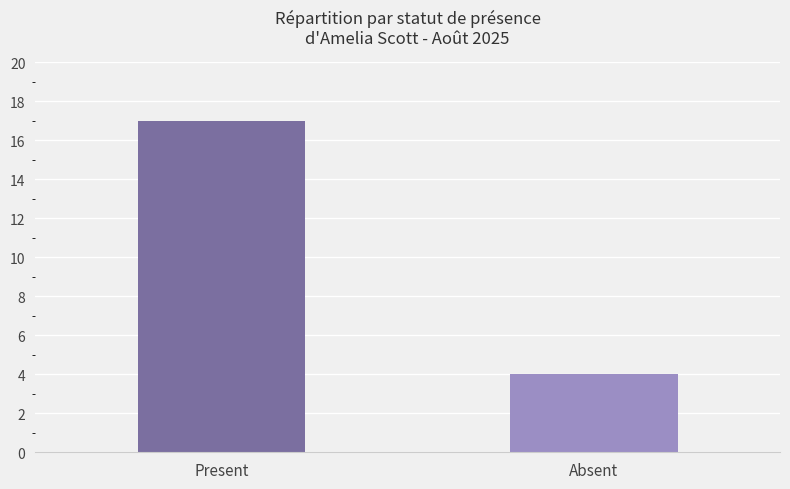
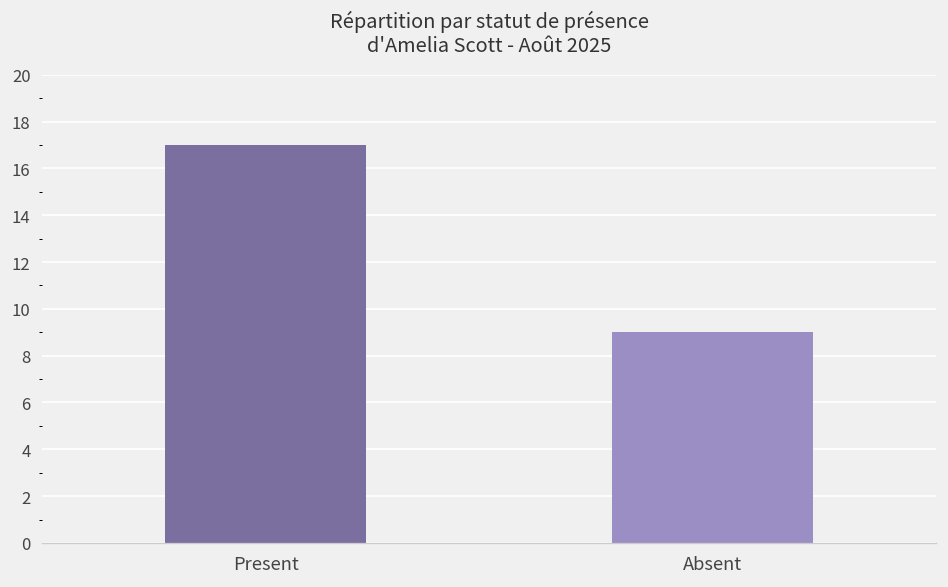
Absent: 4 -> 9
